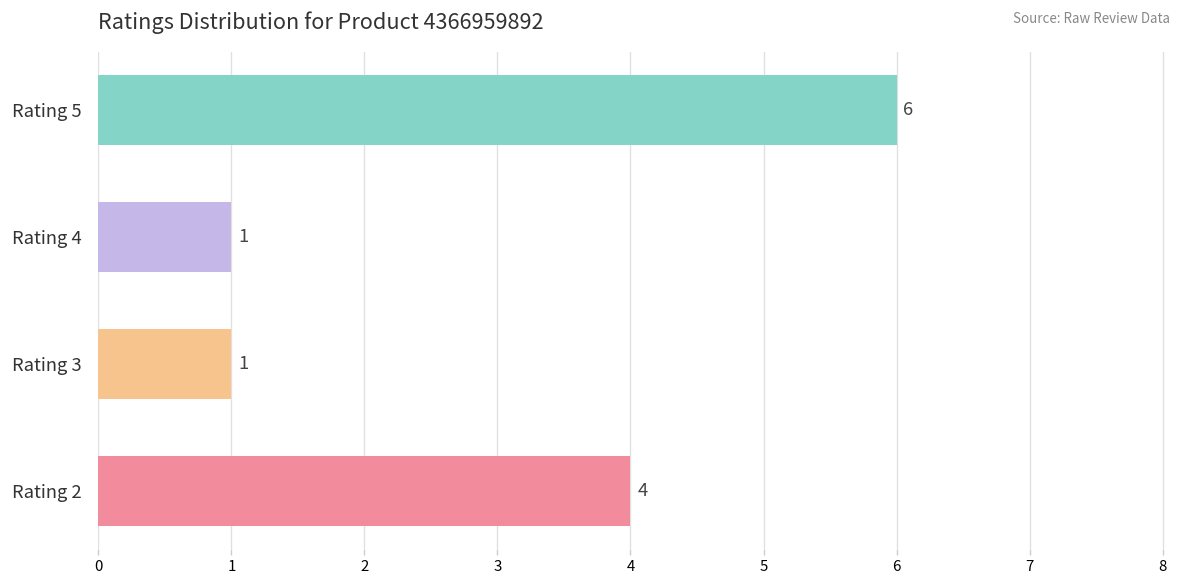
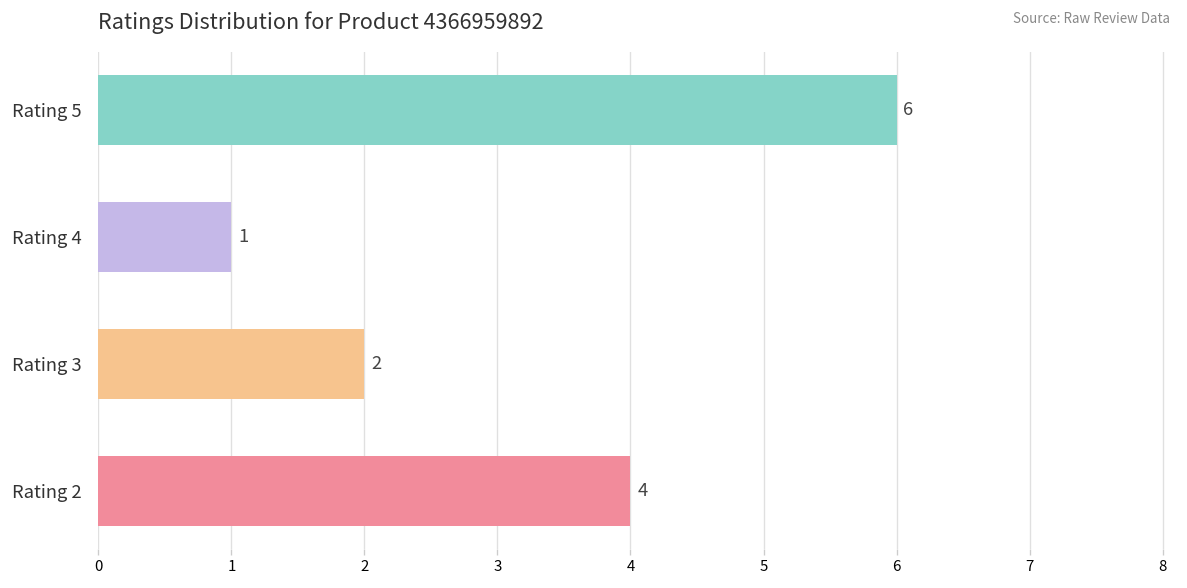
Rating 3: 1 -> 2
